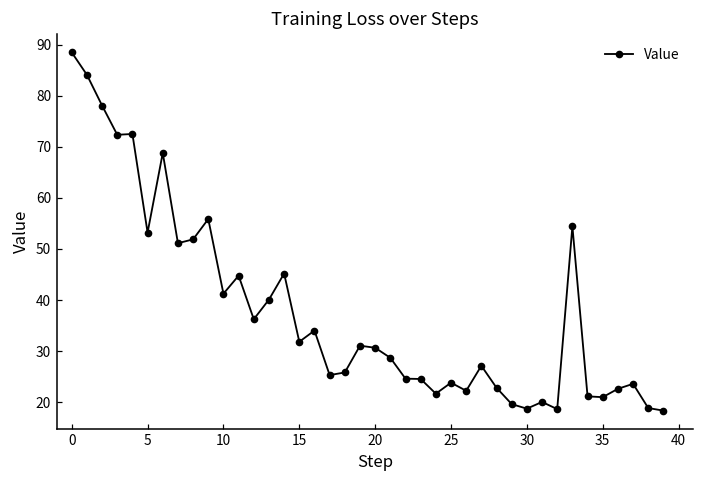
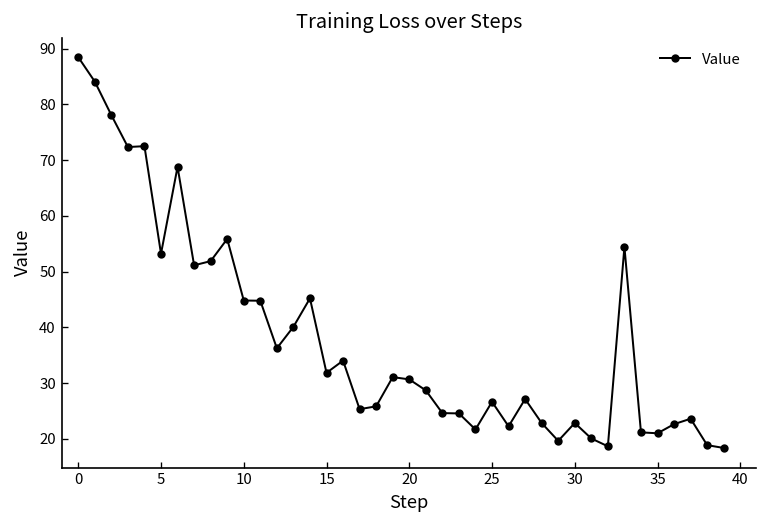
10: 41 -> 45
25: 24 -> 27
30: 19 -> 23
